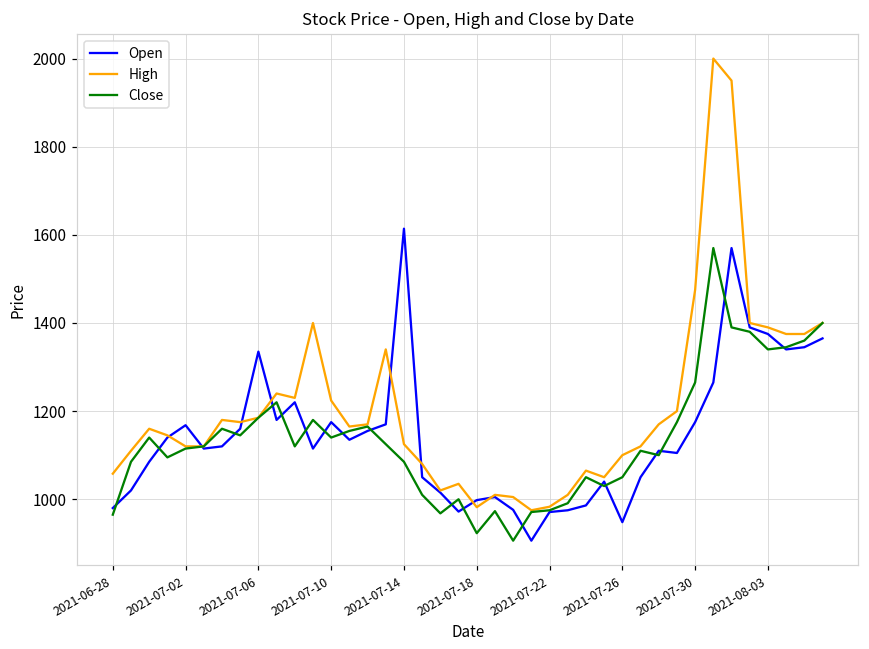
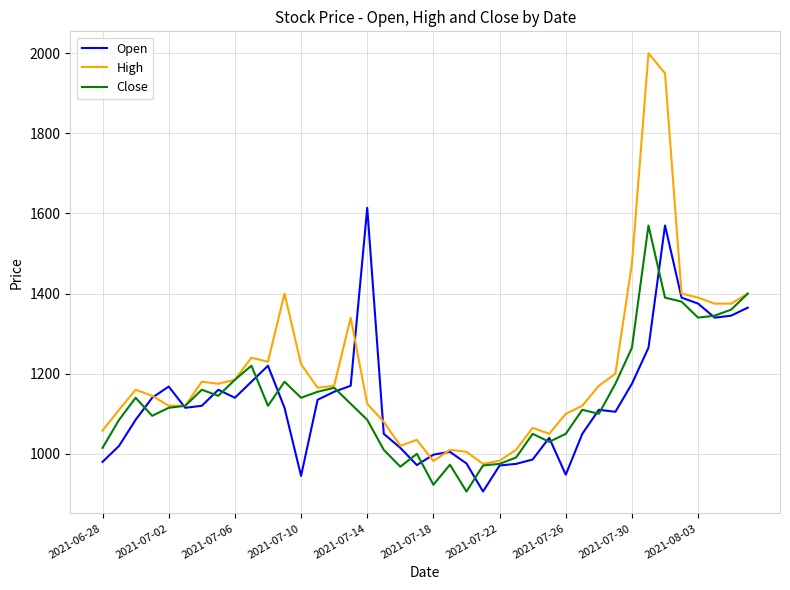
Close, 2021-06-28: 970 -> 1020
Open, 2021-07-06: 1340 -> 1140
Open, 2021-07-10: 1180 -> 950
